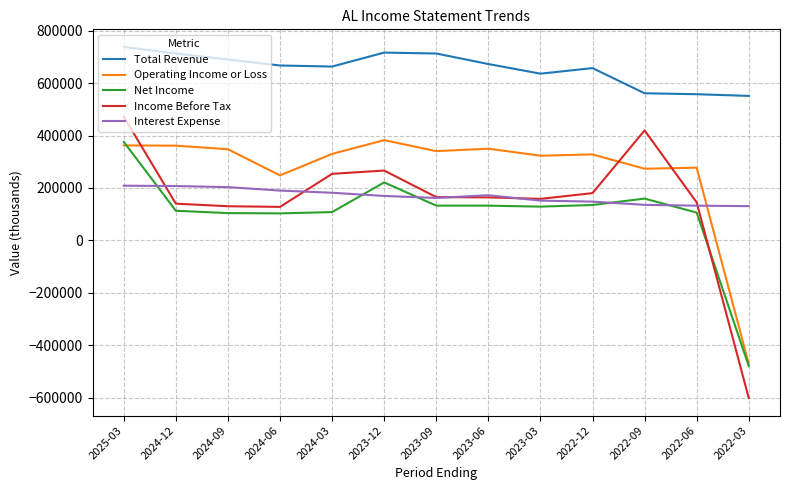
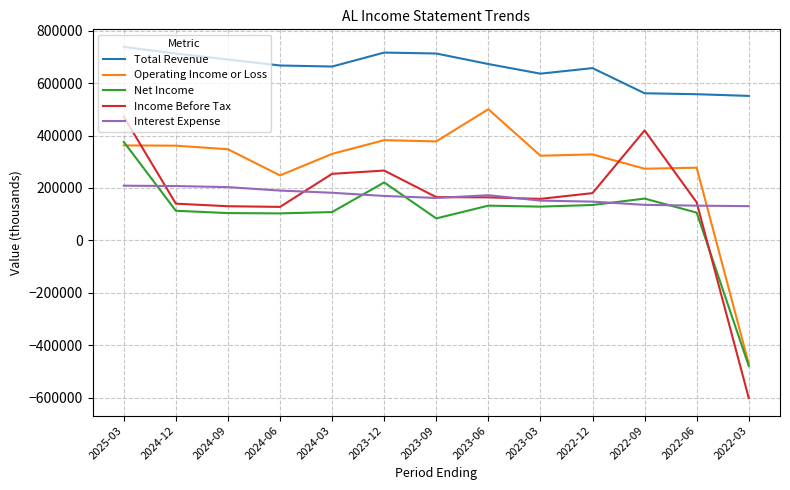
Operating Income or Loss, 2023-09: 340000 -> 380000
Net Income, 2023-09: 130000 -> 80000
Operating Income or Loss, 2023-06: 350000 -> 500000
